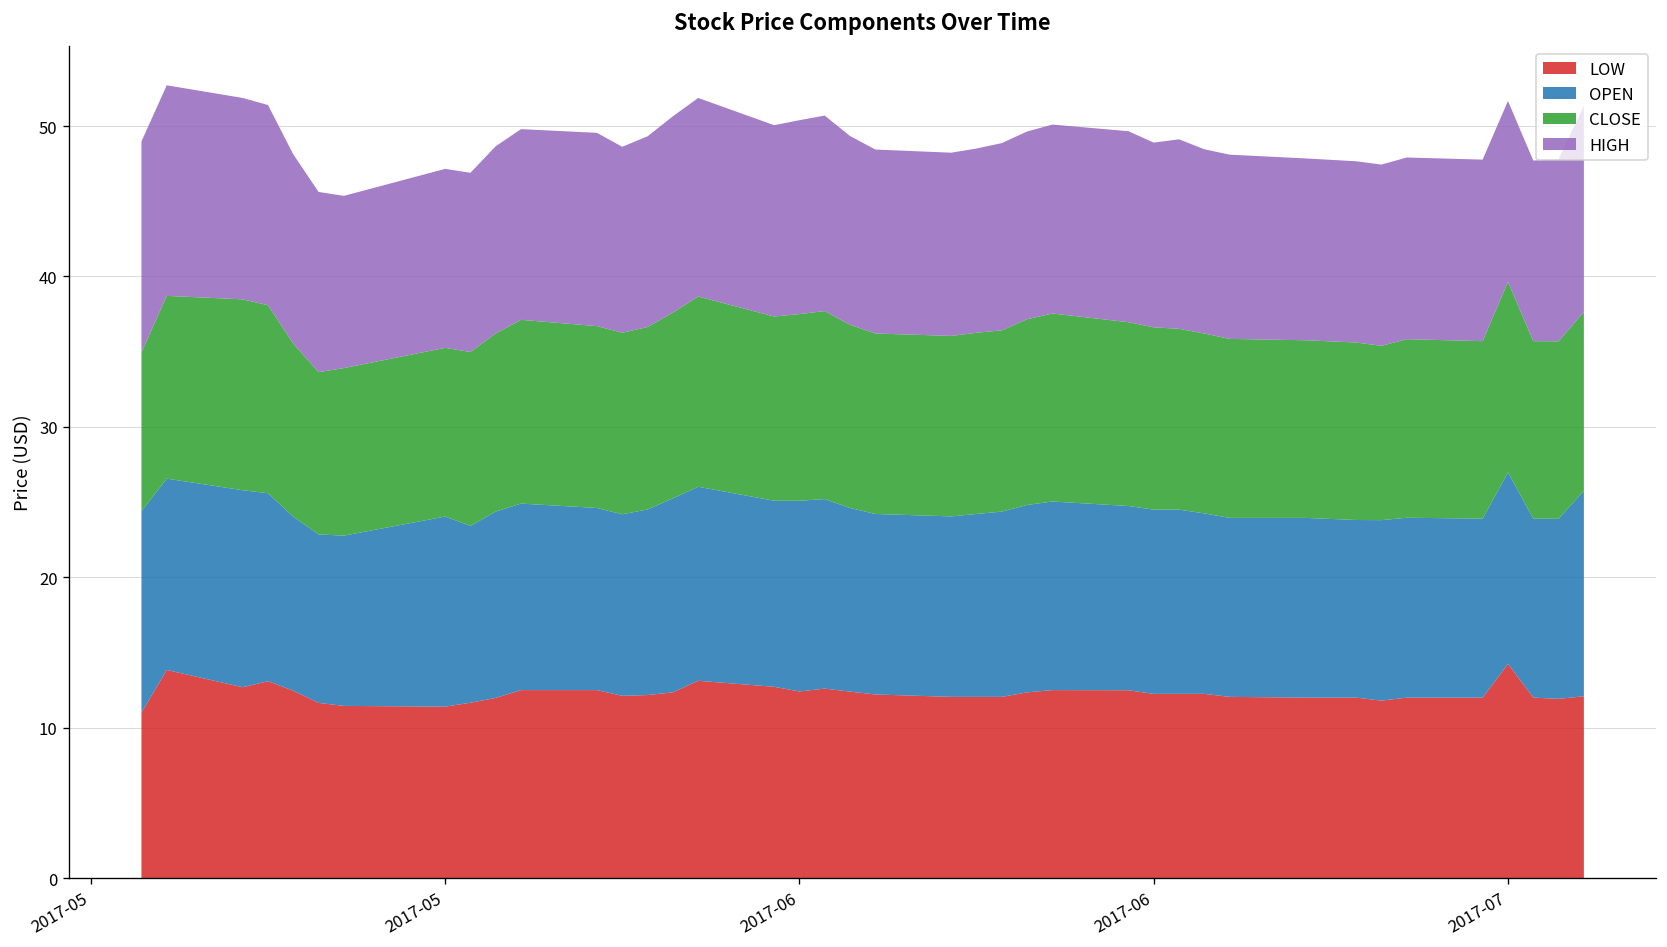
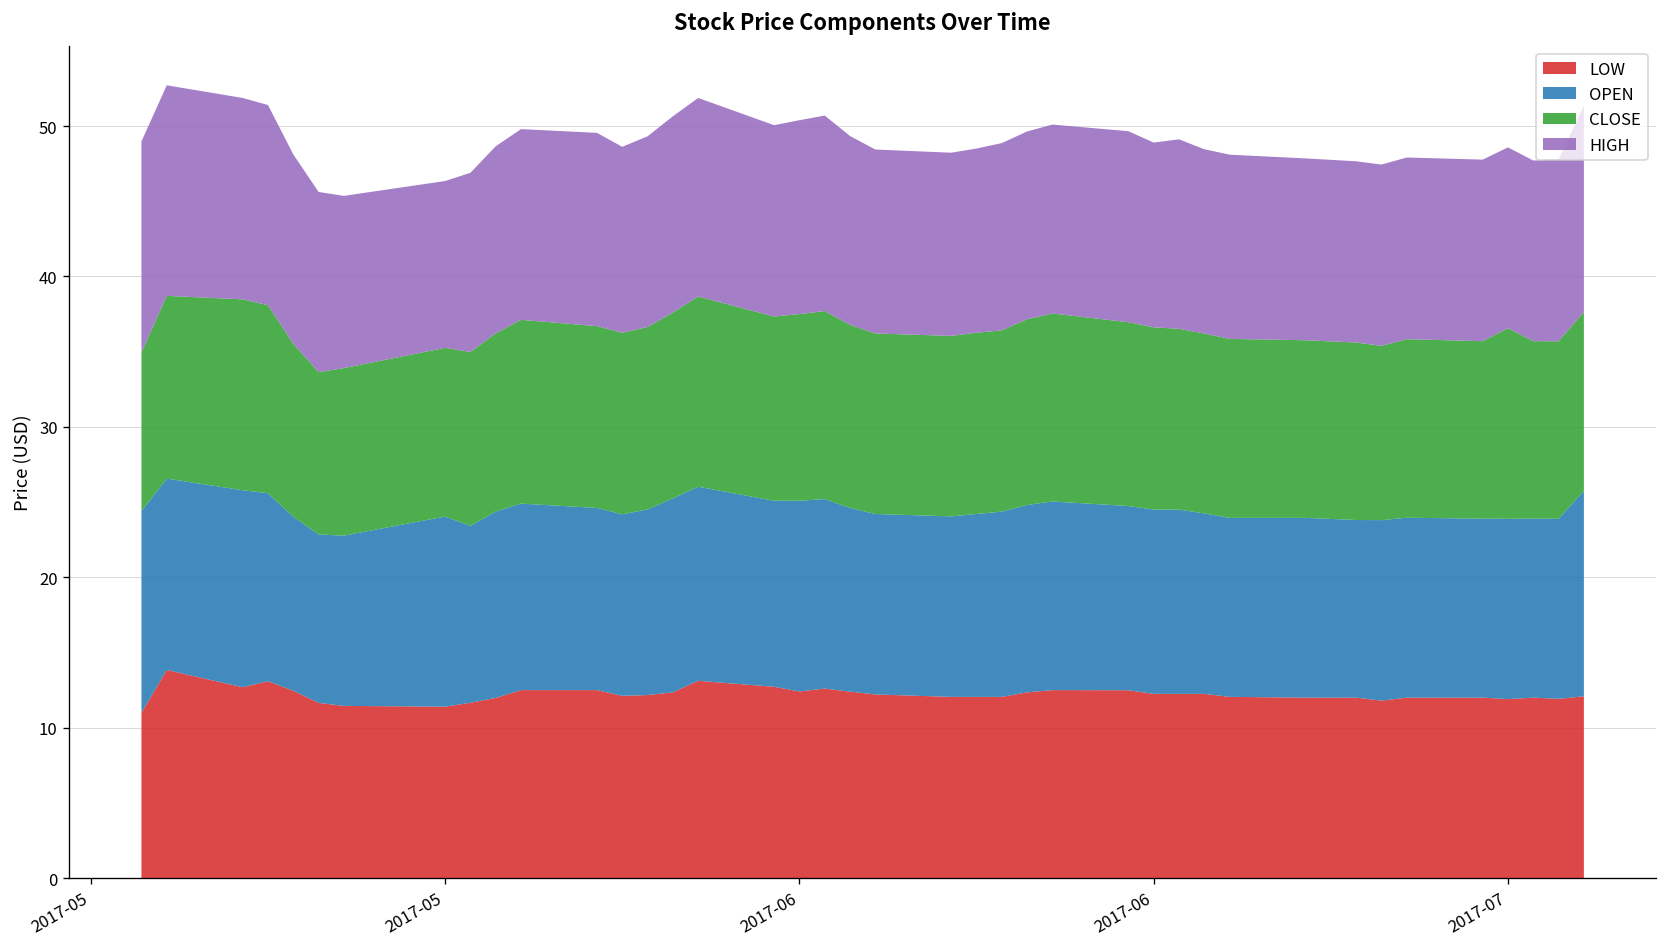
HIGH, 2017-05: 11.9 -> 11.1
LOW, 2017-07: 14.2 -> 11.9
OPEN, 2017-07: 12.7 -> 12.0
